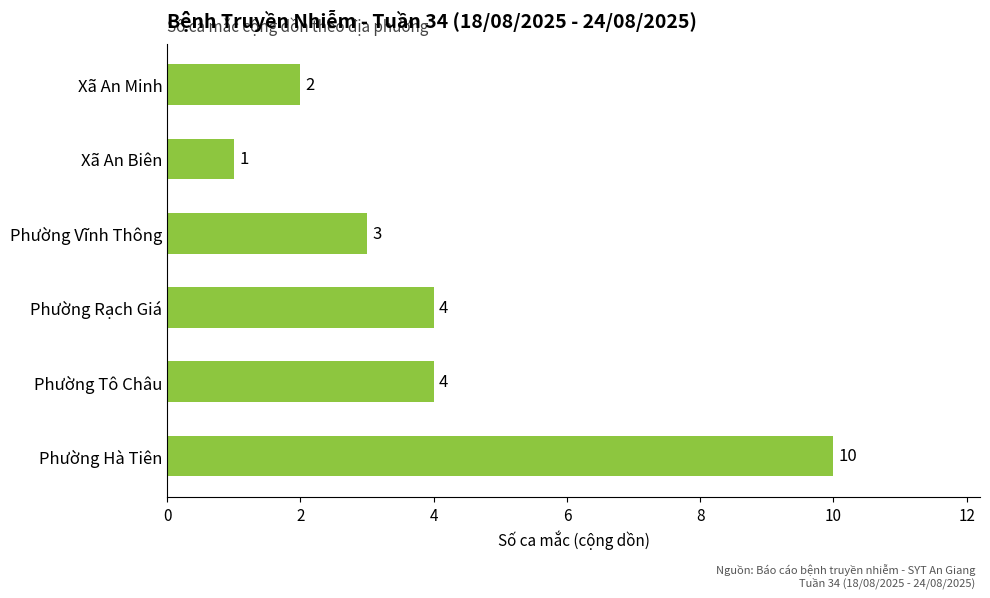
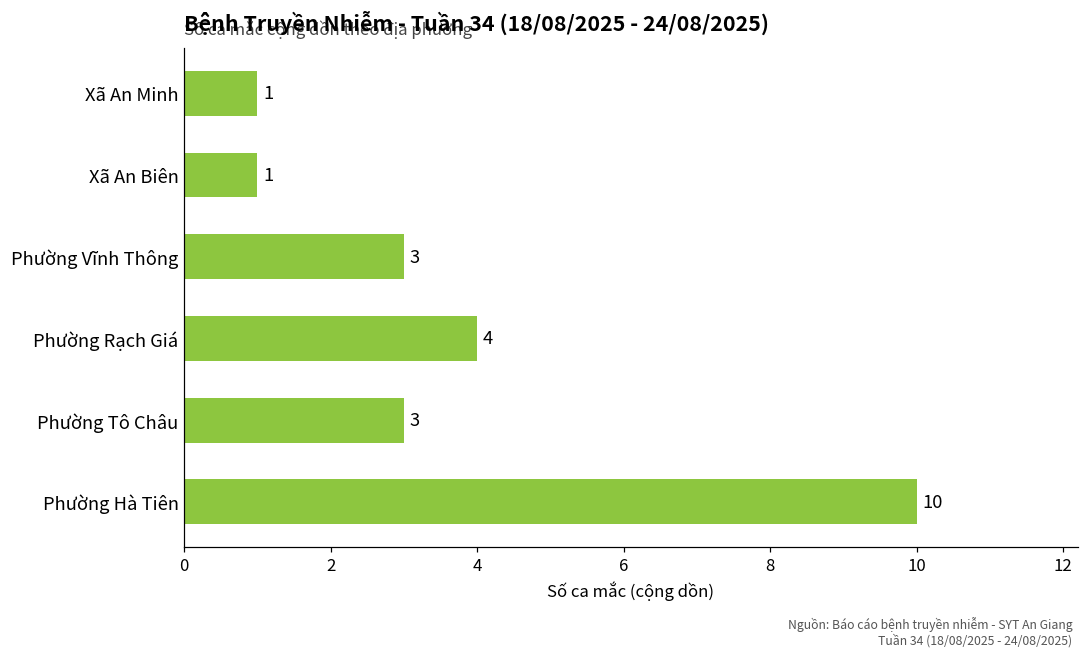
Xã An Minh: 2 -> 1
Phường Tô Châu: 4 -> 3
